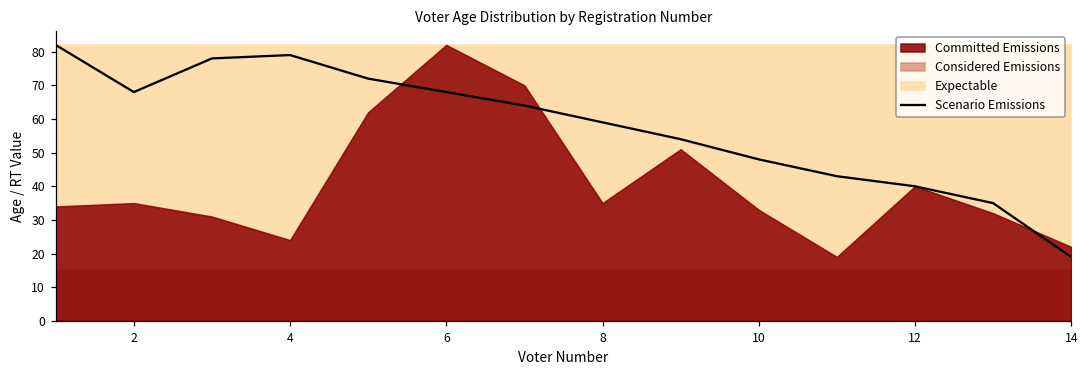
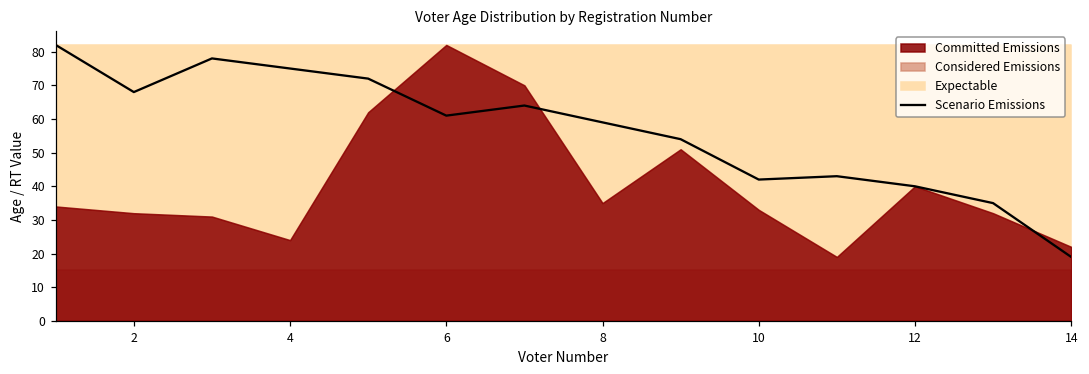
Committed Emissions, 2: 35 -> 32
Scenario Emissions, 4: 79 -> 75
Scenario Emissions, 6: 68 -> 61
Scenario Emissions, 10: 48 -> 42
